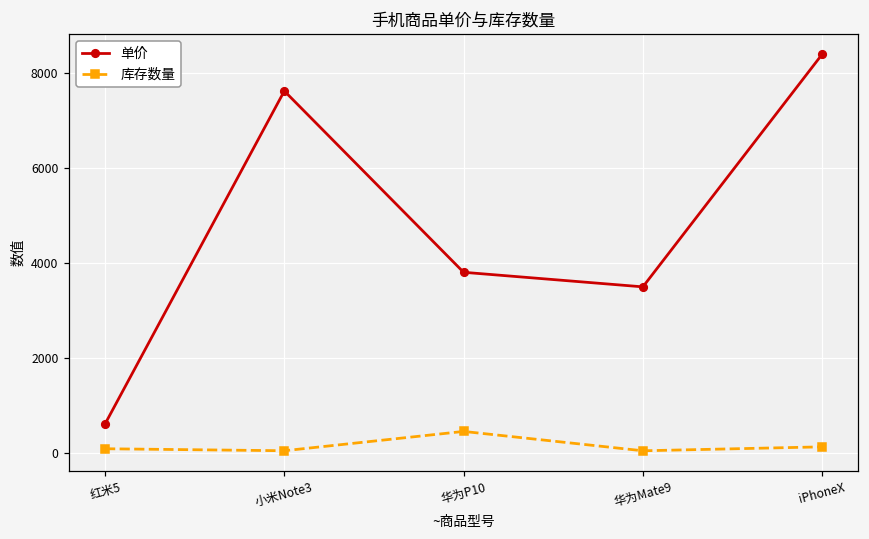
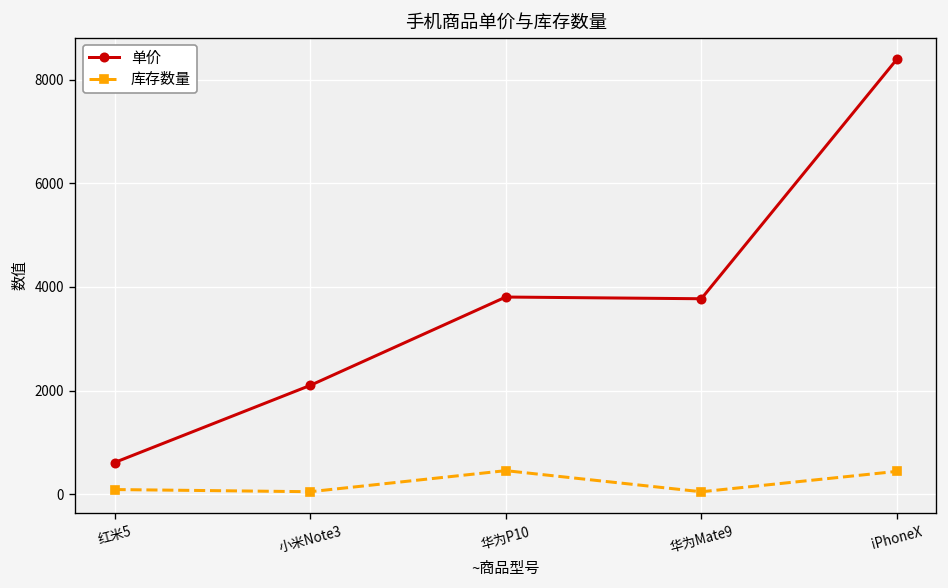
单价, 小米Note3: 7600 -> 2100
单价, 华为Mate9: 3500 -> 3800
库存数量, iPhoneX: 100 -> 400
